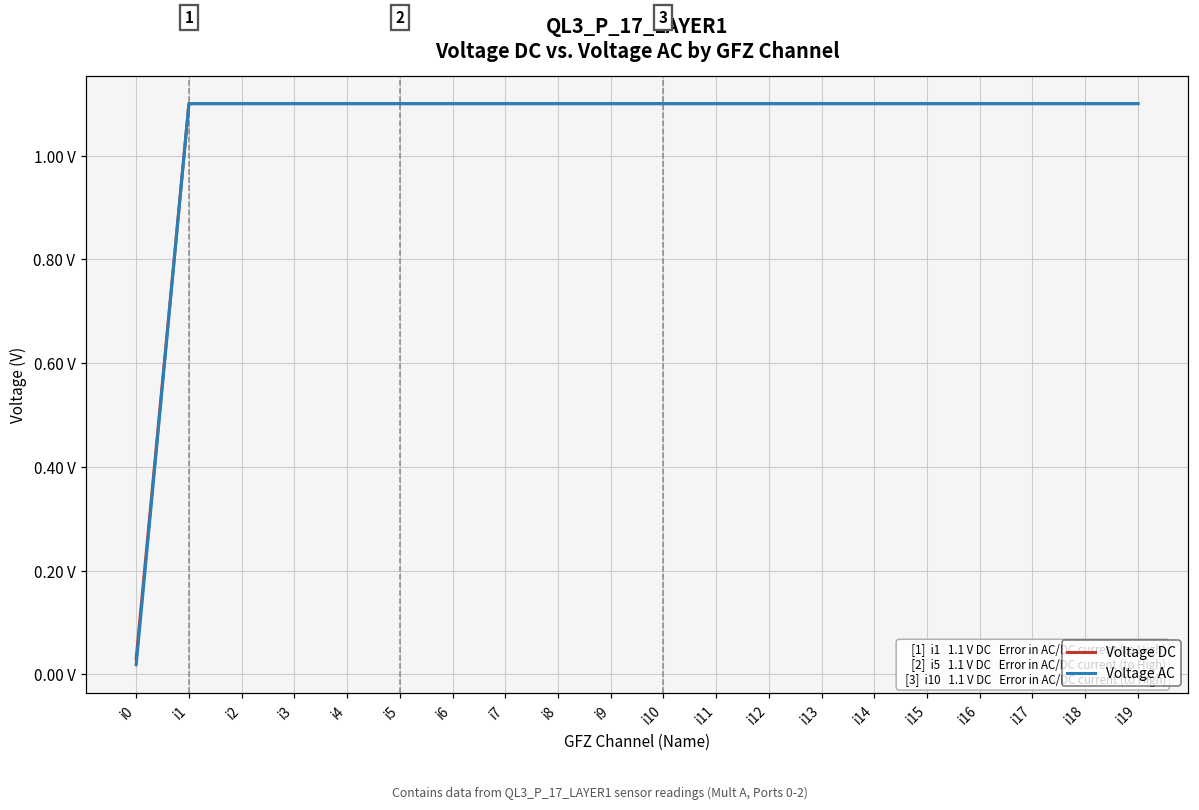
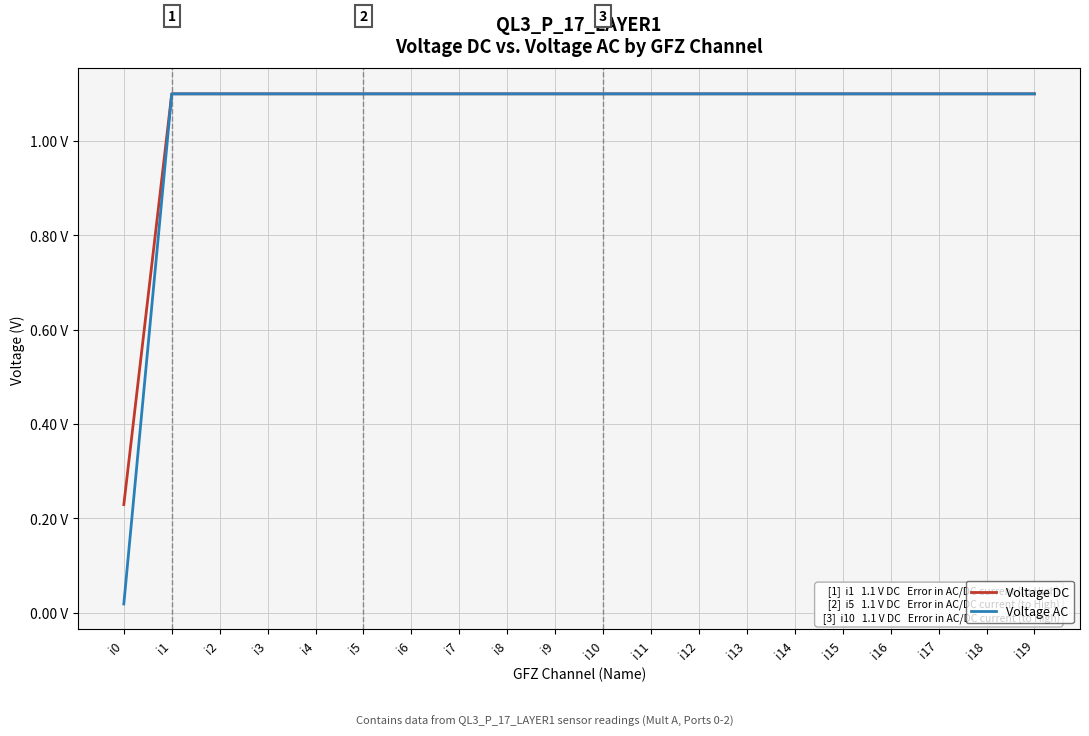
Voltage DC, i0: 0.03 V -> 0.23 V
